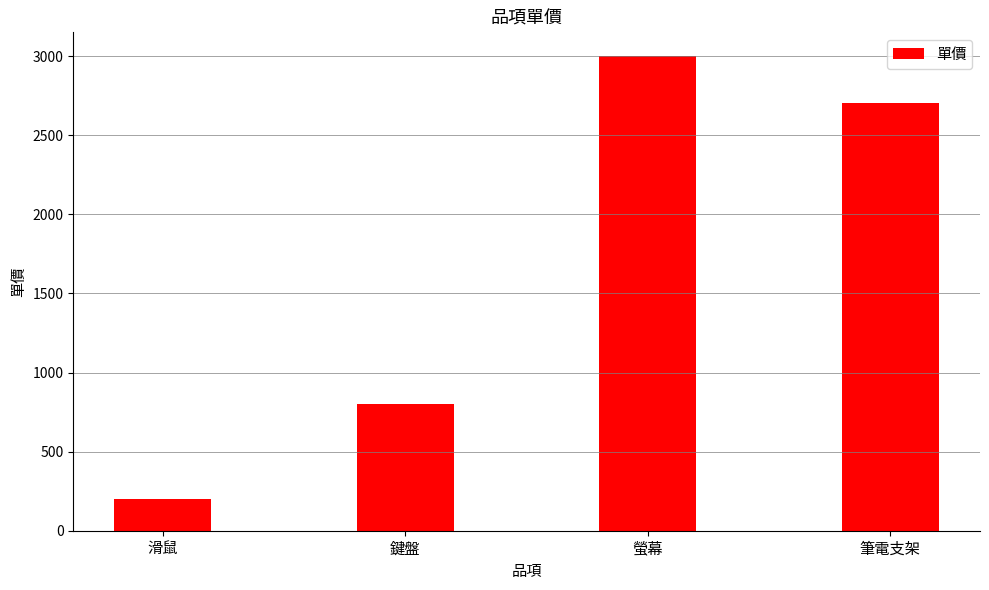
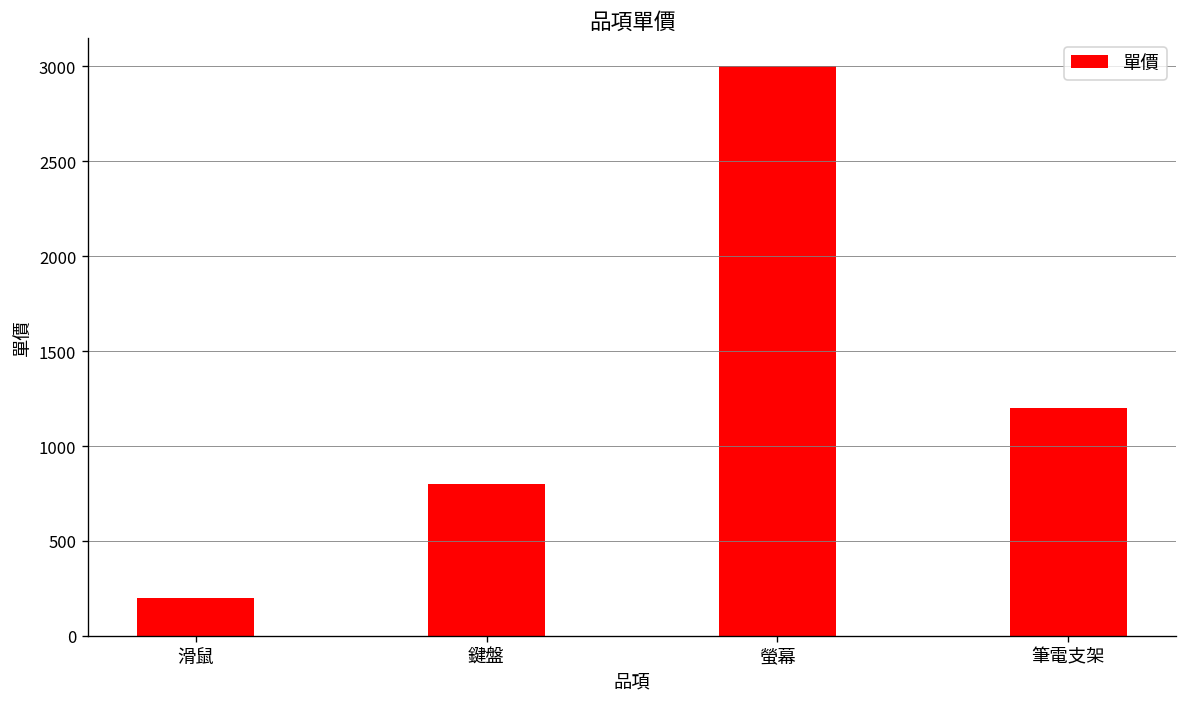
筆電支架: 2700 -> 1200
